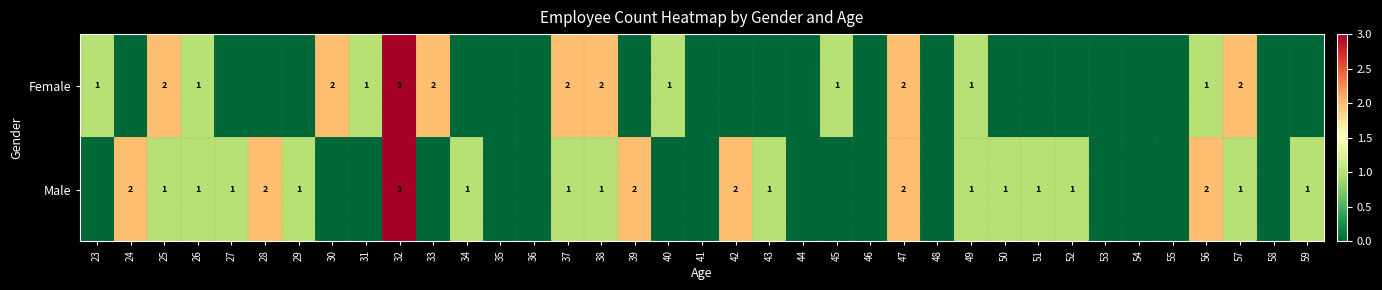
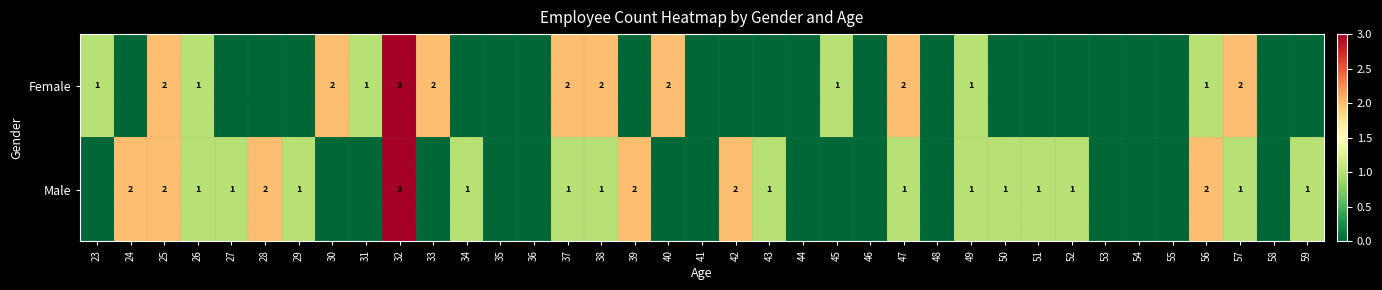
Female, 40: 1 -> 2
Male, 25: 1 -> 2
Male, 47: 2 -> 1
